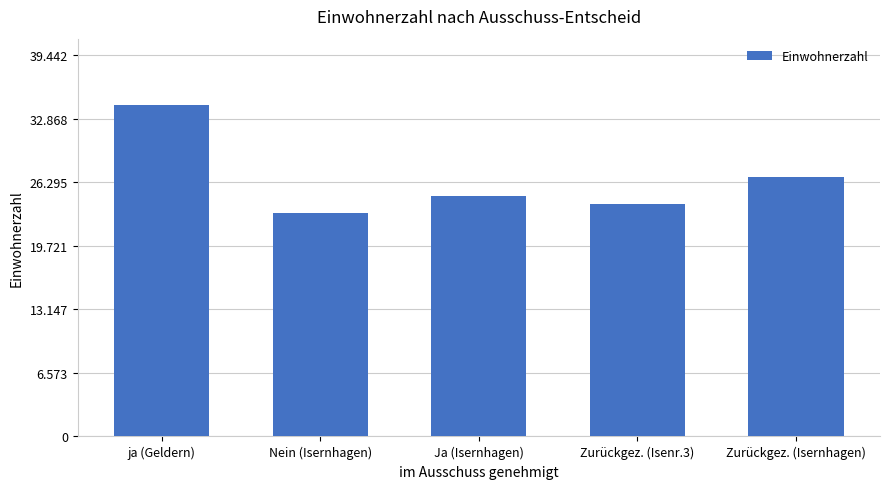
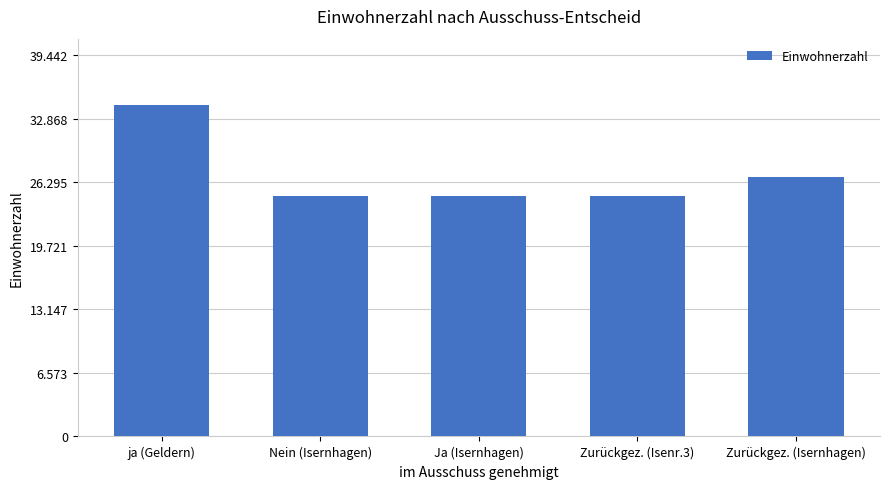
Nein (Isernhagen): 23 -> 25
Zurückgez. (Isenr.3): 24 -> 25
